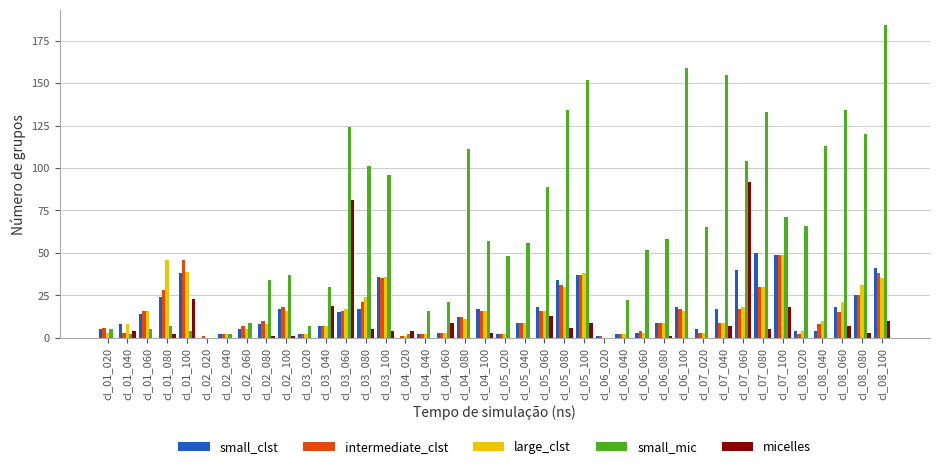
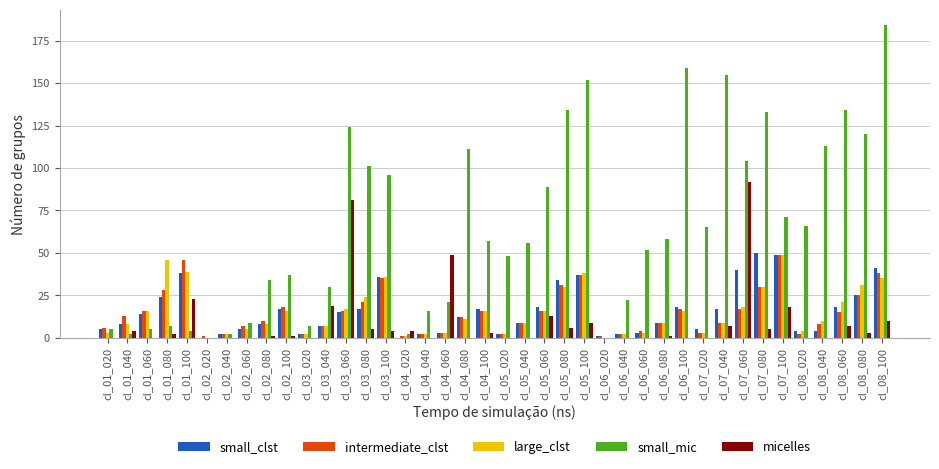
intermediate_clst, cl_01_040: 3 -> 13
micelles, cl_04_060: 9 -> 49
